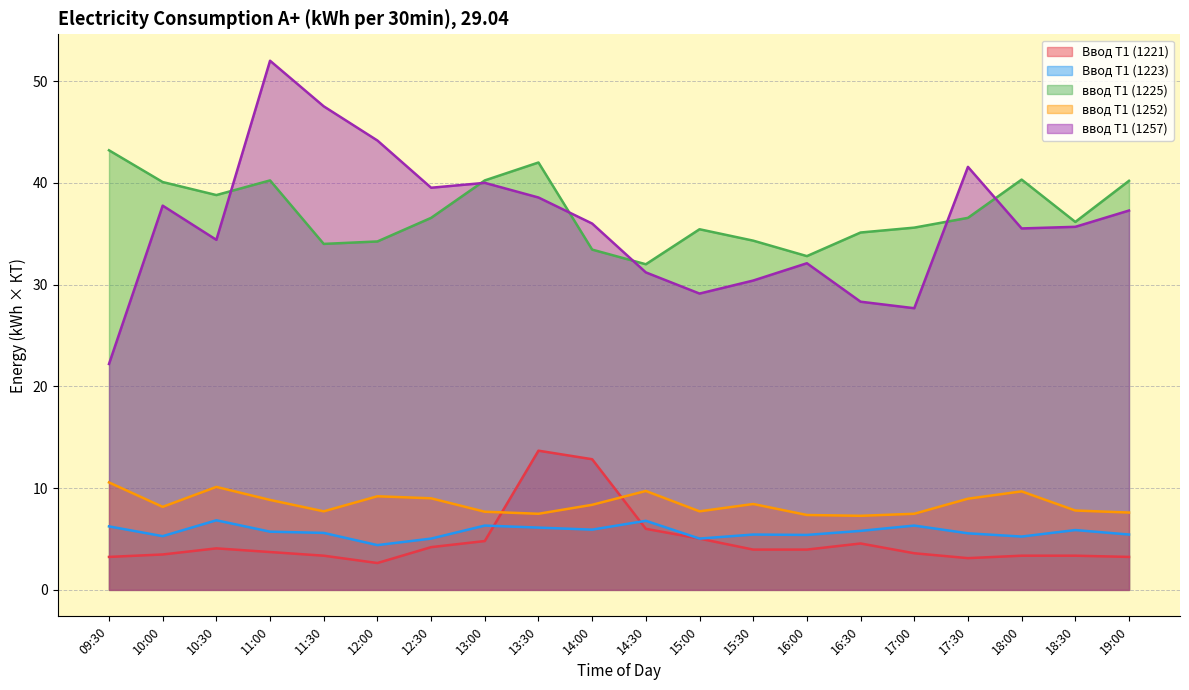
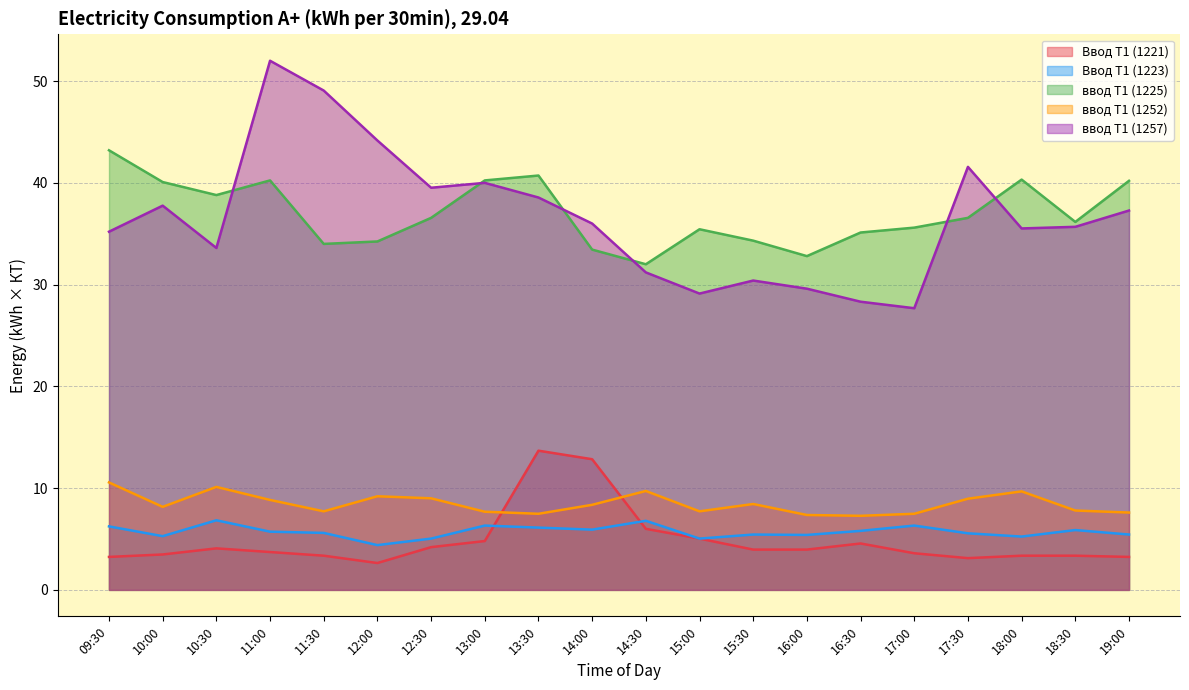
ввод Т1 (1257), 09:30: 22.2 -> 35.2
ввод Т1 (1257), 10:30: 34.4 -> 33.6
ввод Т1 (1257), 11:30: 47.5 -> 49.1
ввод Т1 (1225), 13:30: 42.0 -> 40.7
ввод Т1 (1257), 16:00: 32.1 -> 29.6
